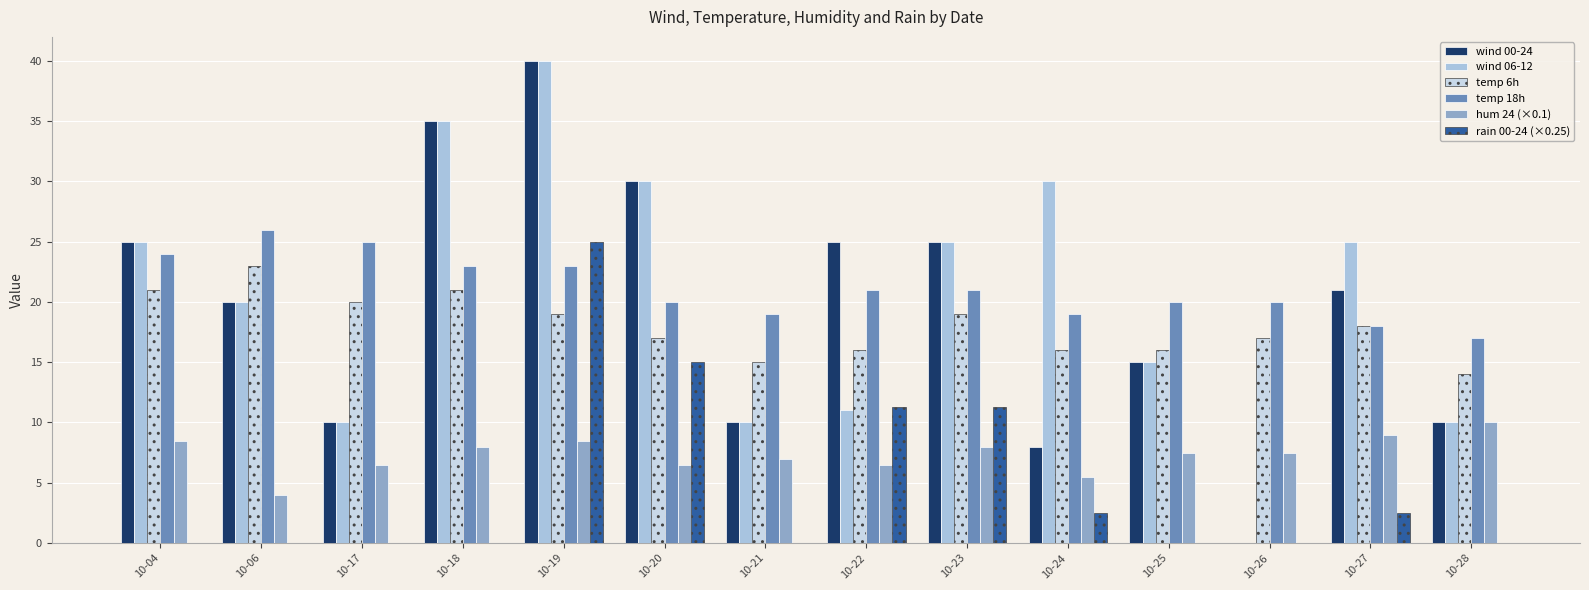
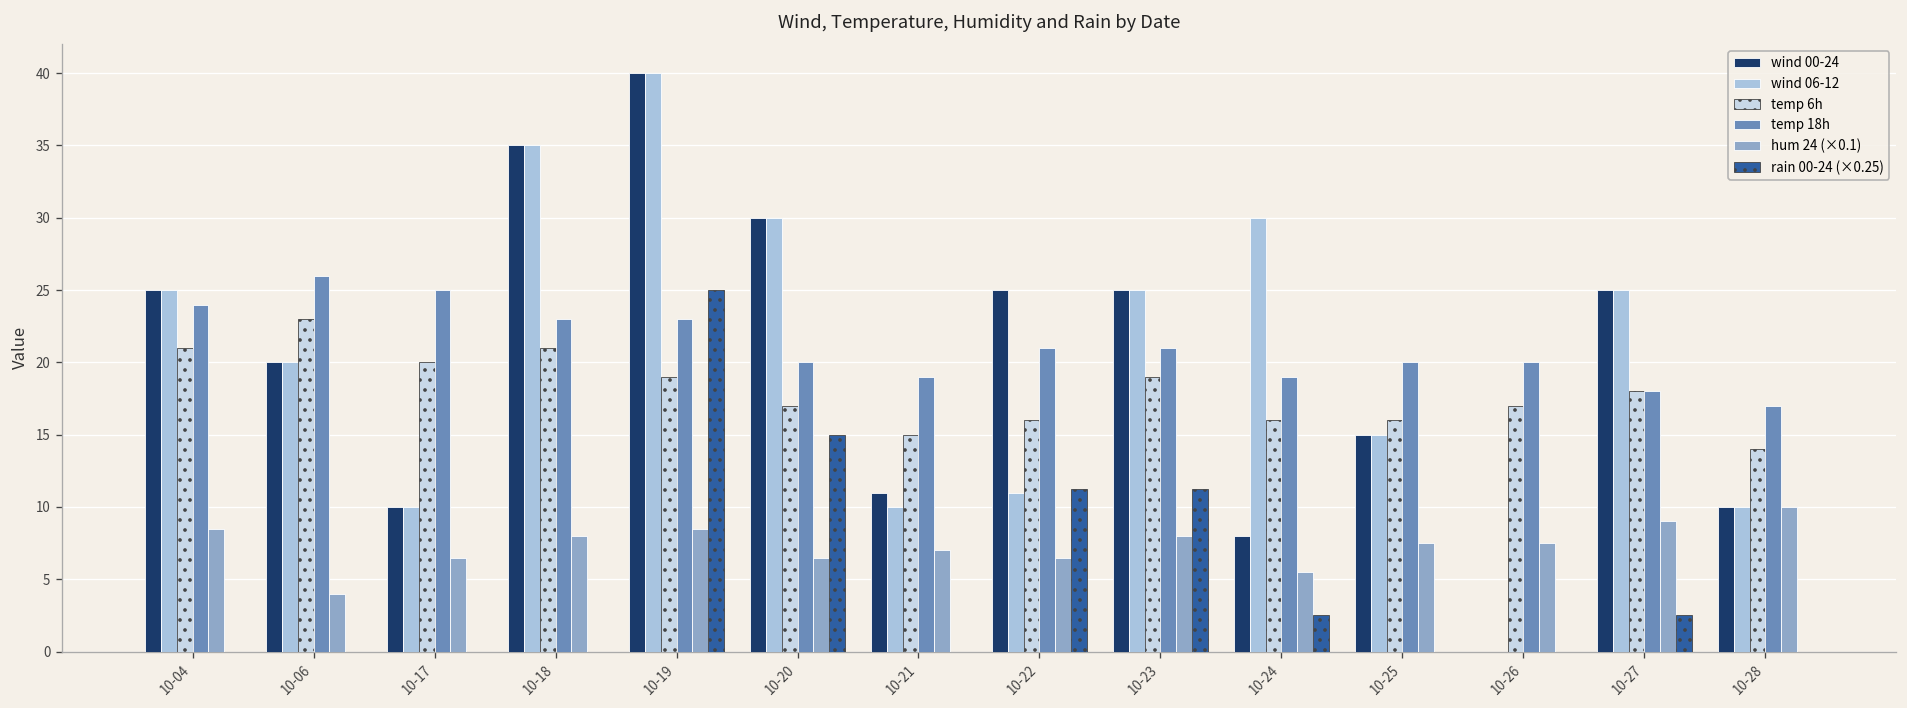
wind 00-24, 10-21: 10 -> 11
wind 00-24, 10-27: 21 -> 25
